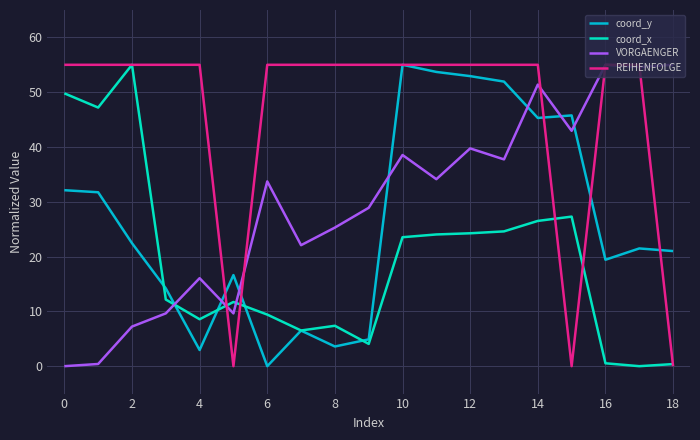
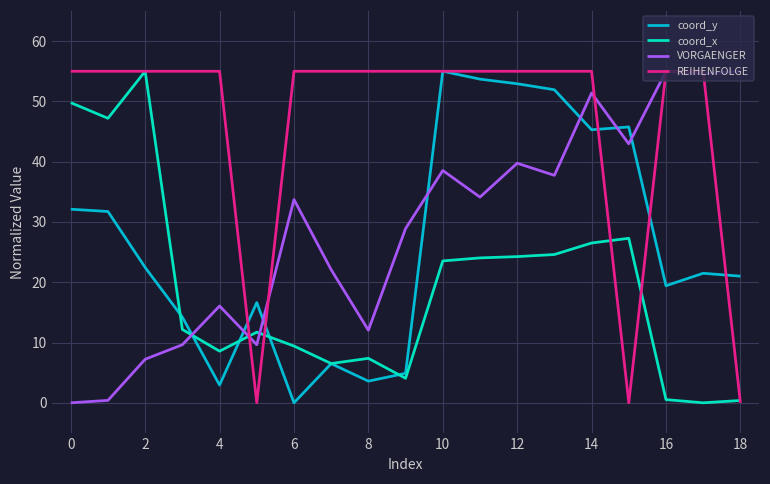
VORGAENGER, 8: 25 -> 12
